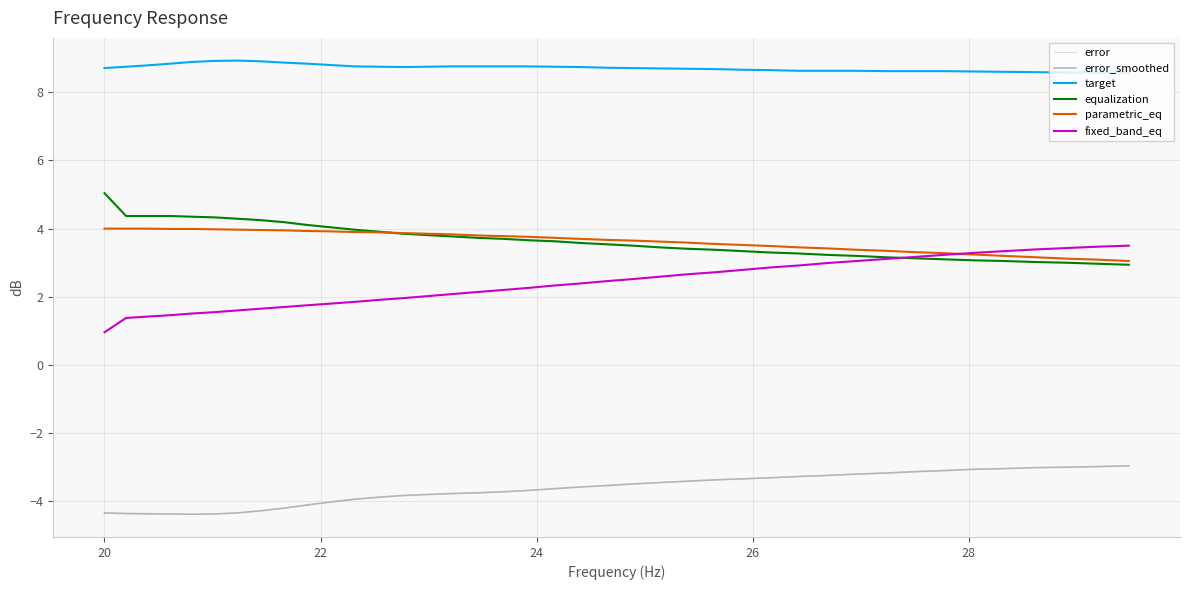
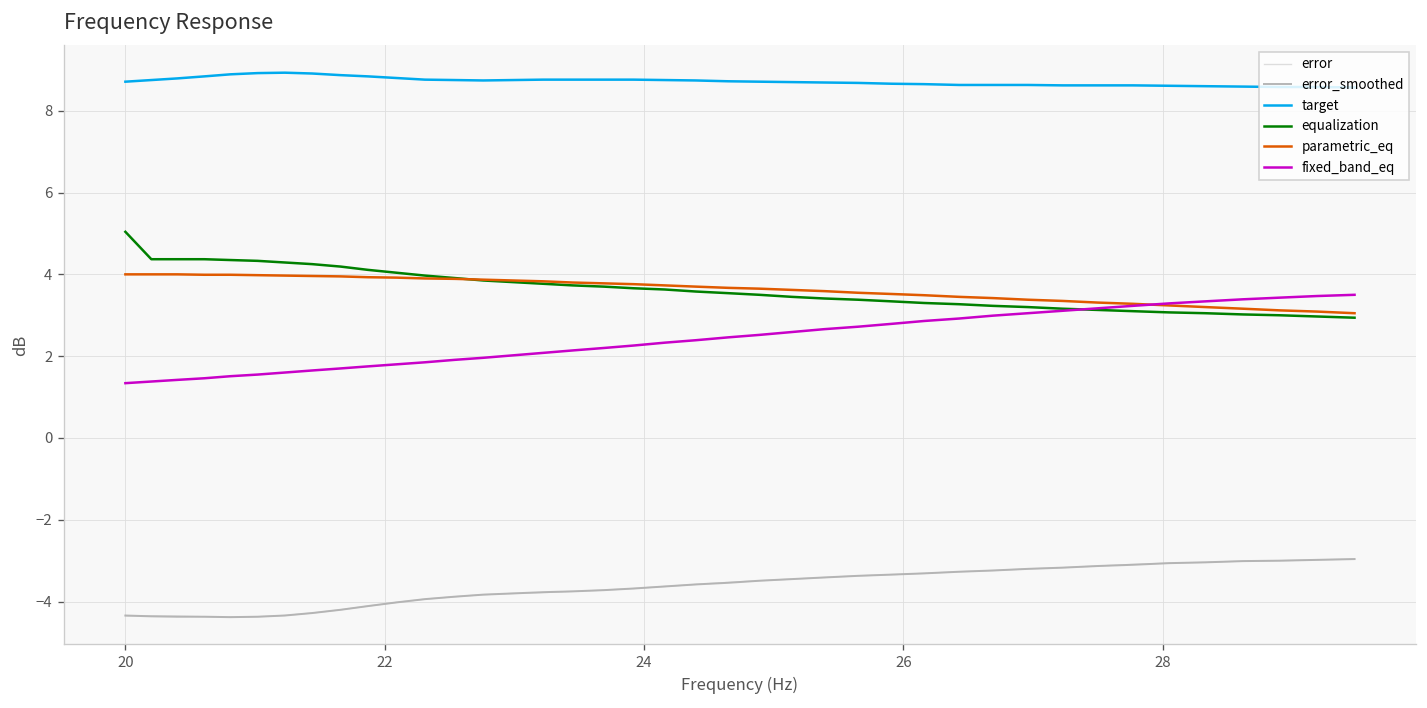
fixed_band_eq, 20: 1.0 -> 1.3
